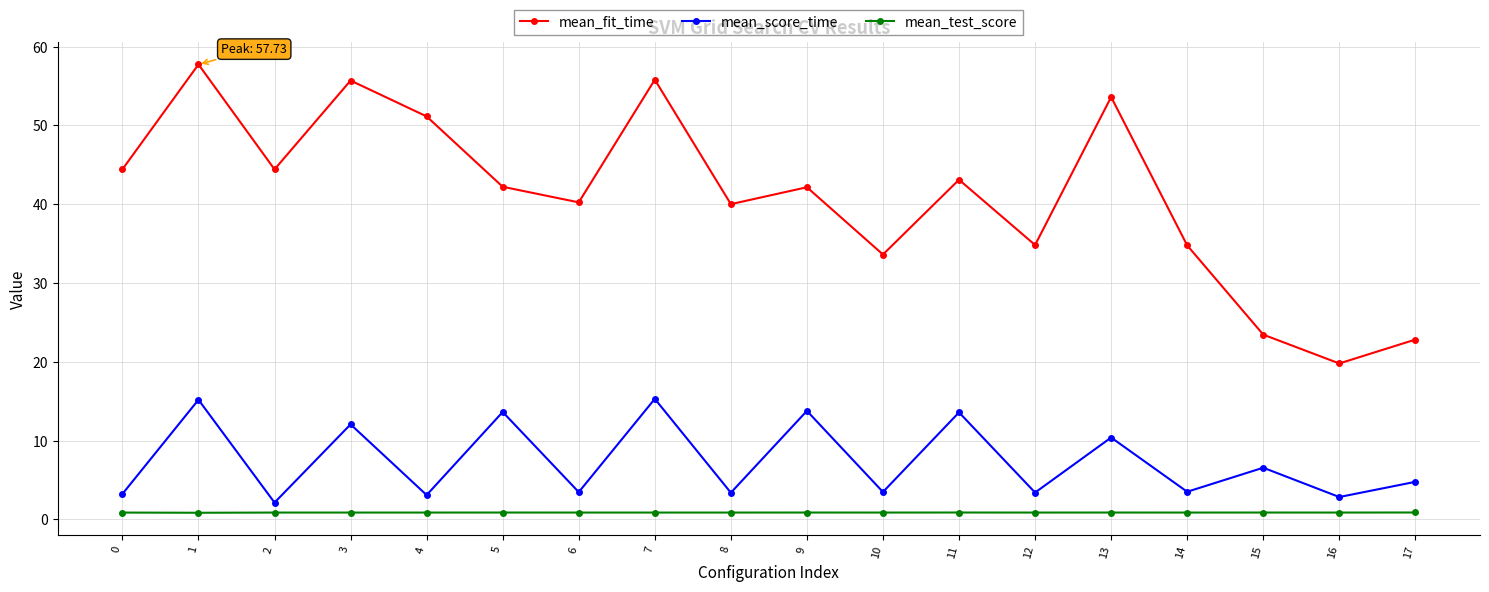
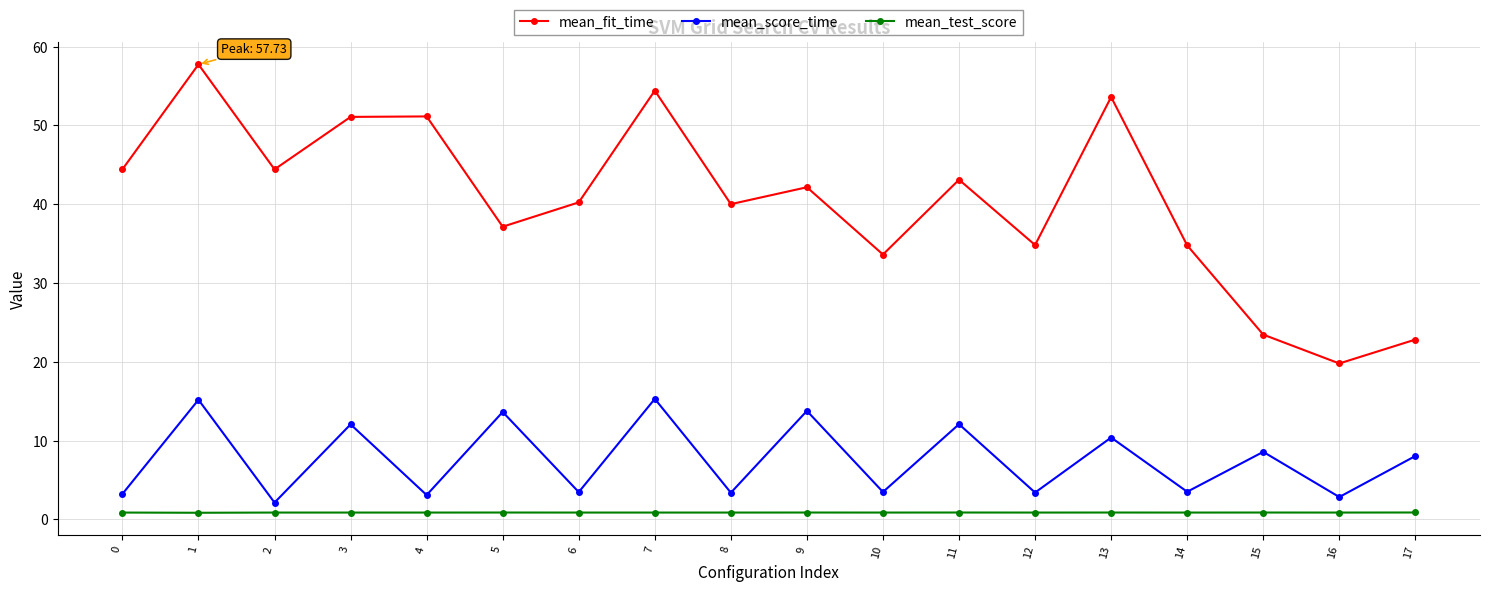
mean_fit_time, 3: 56 -> 51
mean_fit_time, 5: 42 -> 37
mean_fit_time, 7: 56 -> 54
mean_score_time, 11: 14 -> 12
mean_score_time, 15: 7 -> 9
mean_score_time, 17: 5 -> 8
